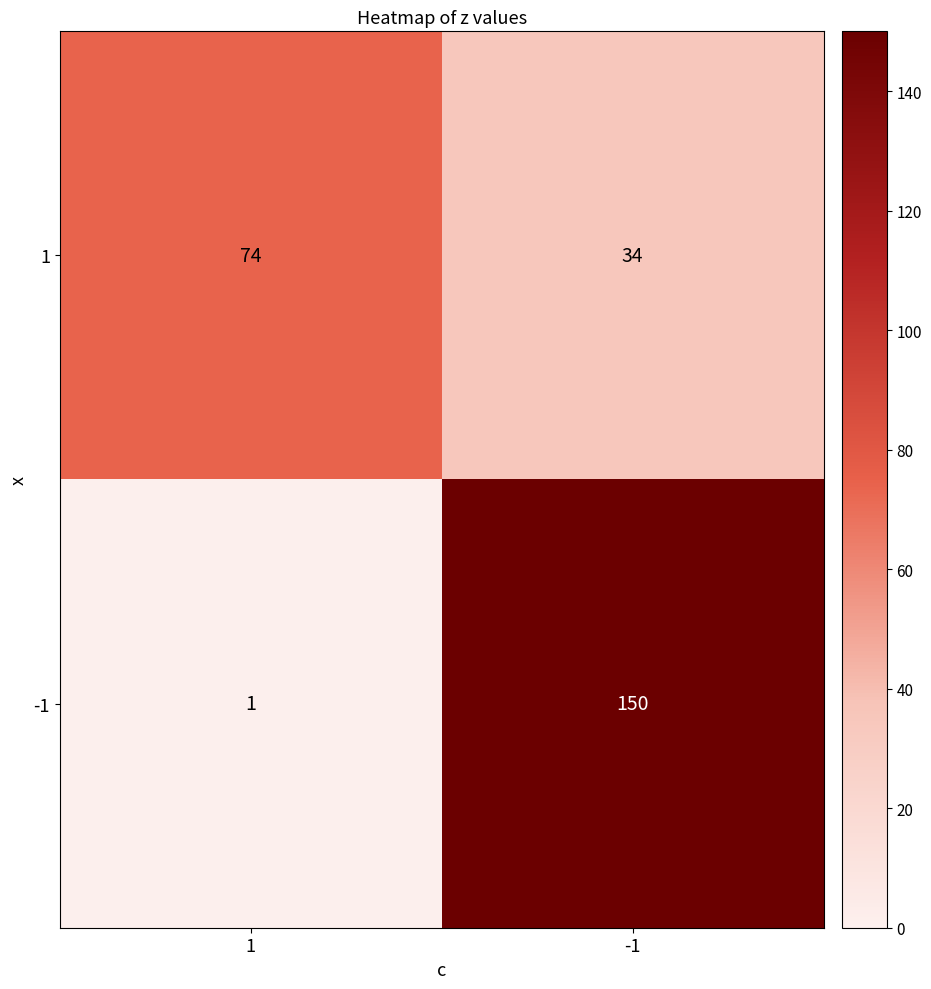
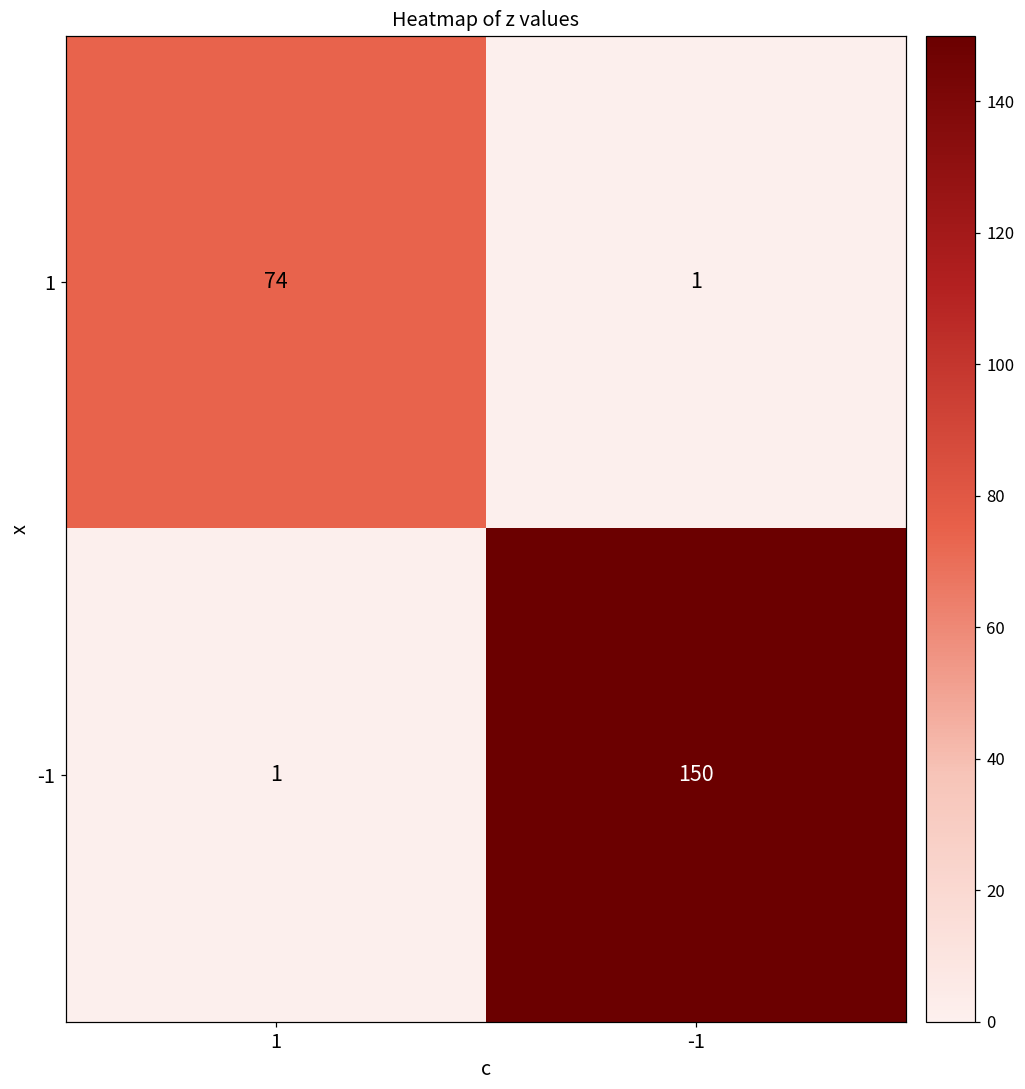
1, -1: 34 -> 1
